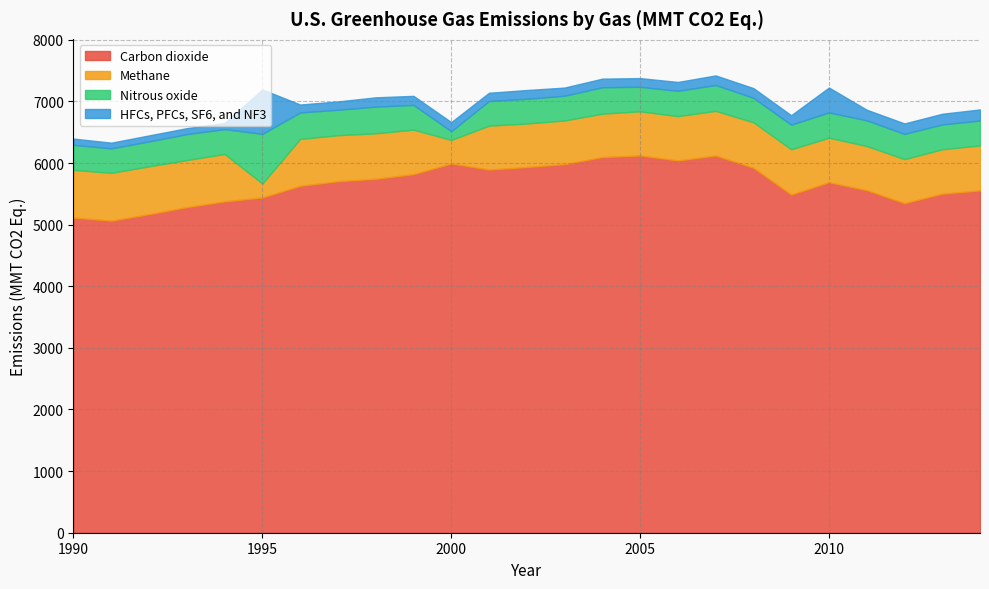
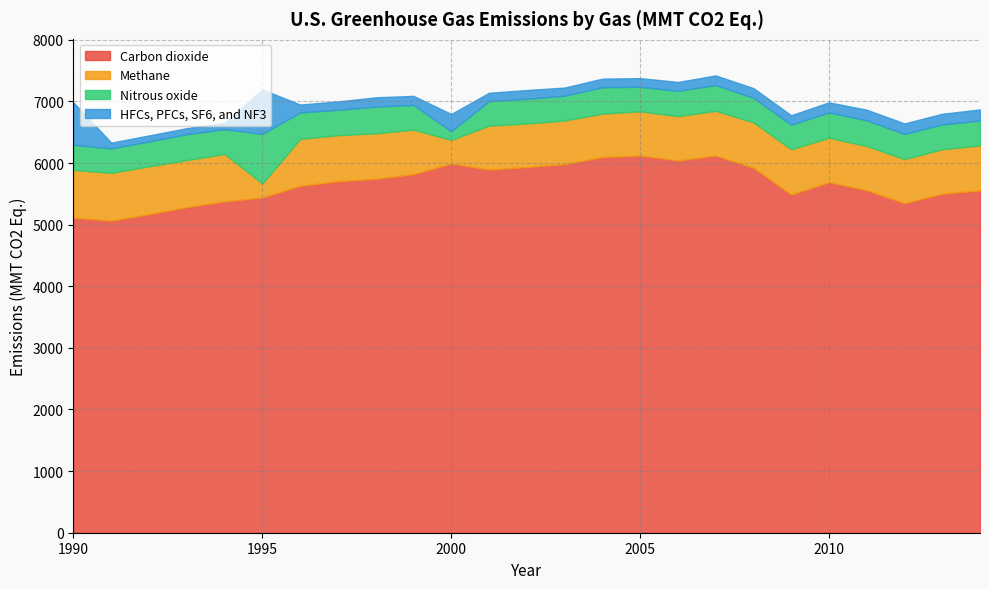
HFCs, PFCs, SF6, and NF3, 1990: 100 -> 700
HFCs, PFCs, SF6, and NF3, 2000: 100 -> 300
HFCs, PFCs, SF6, and NF3, 2010: 400 -> 200
